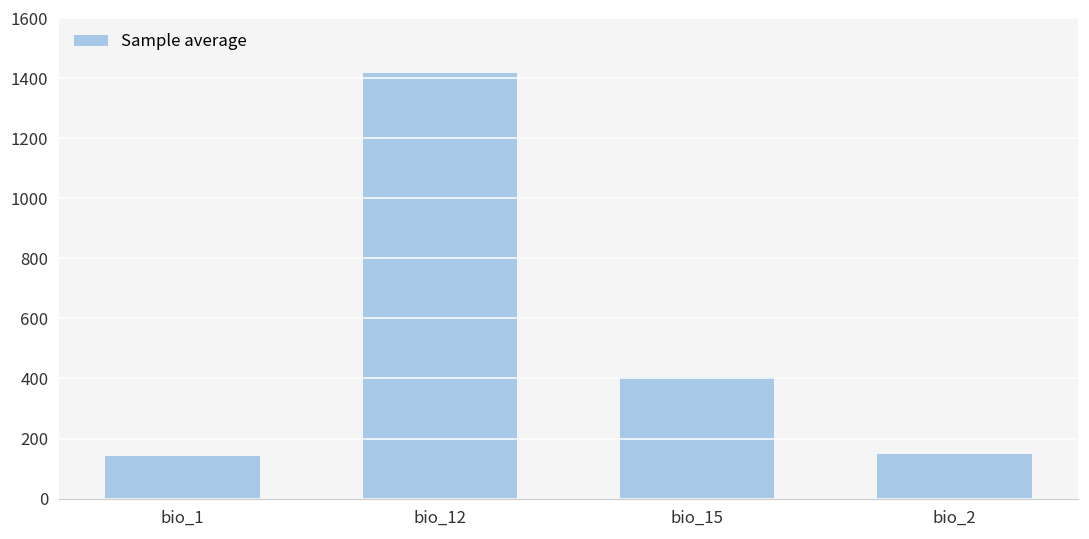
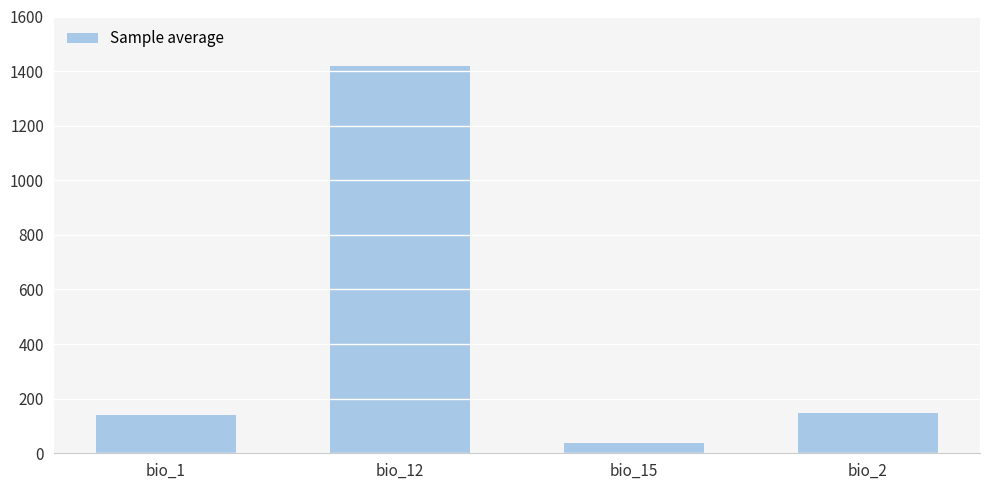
bio_15: 410 -> 40
